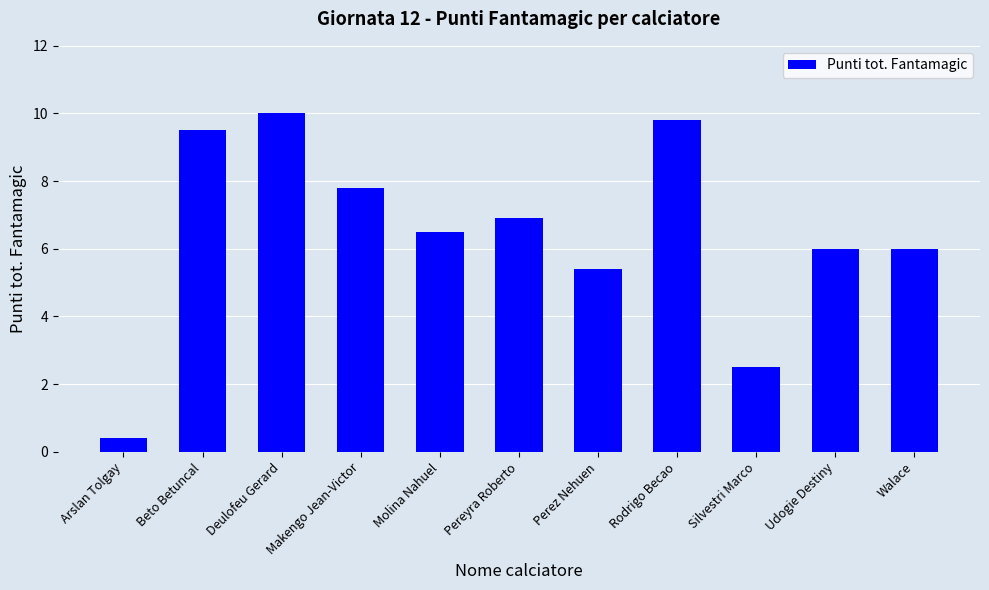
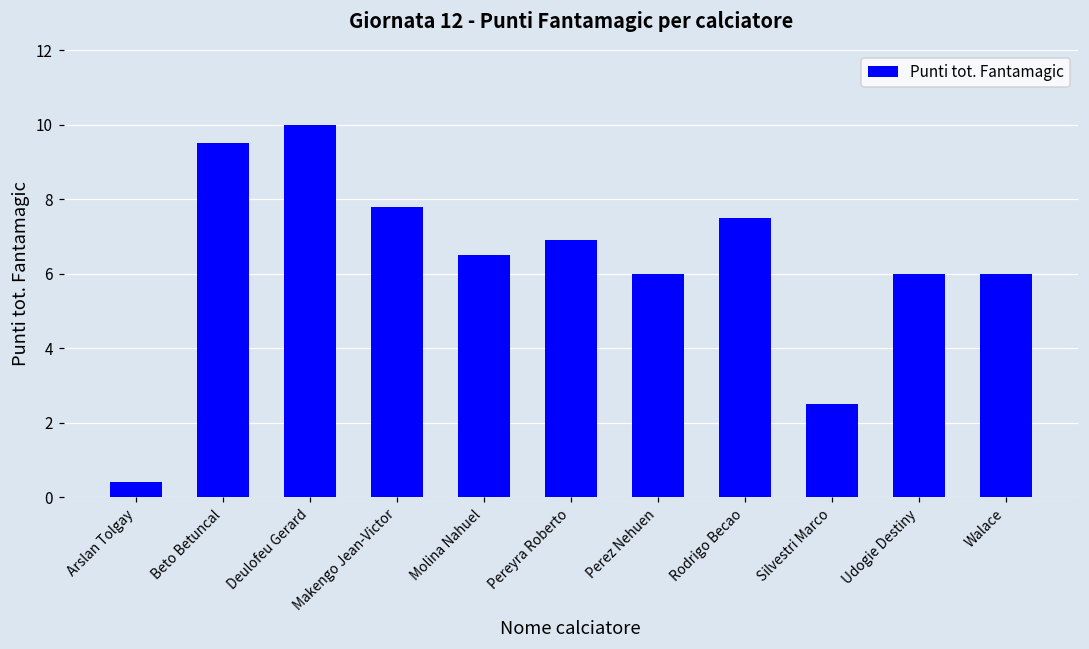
Perez Nehuen: 5.4 -> 6.0
Rodrigo Becao: 9.8 -> 7.5
